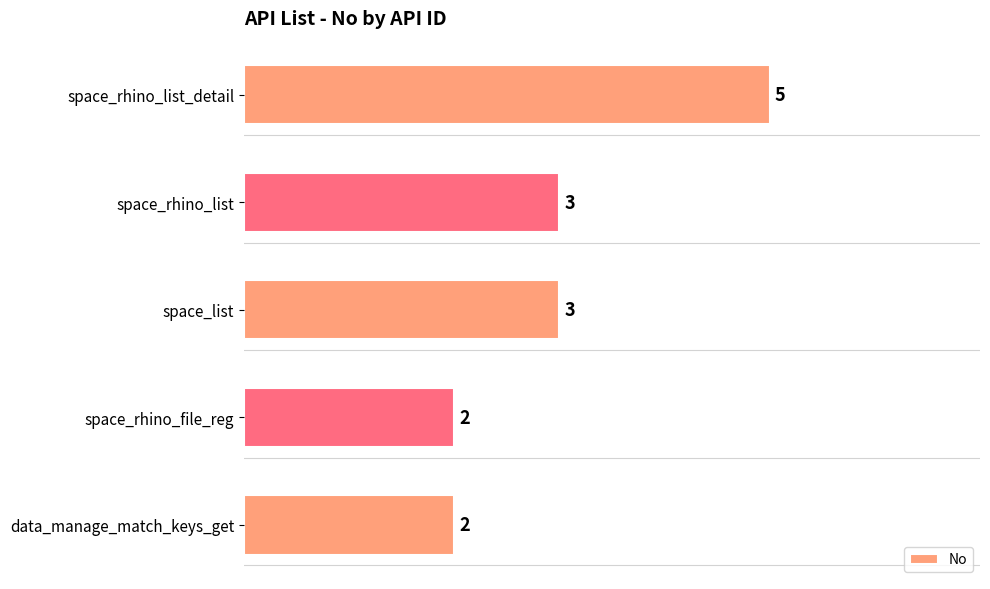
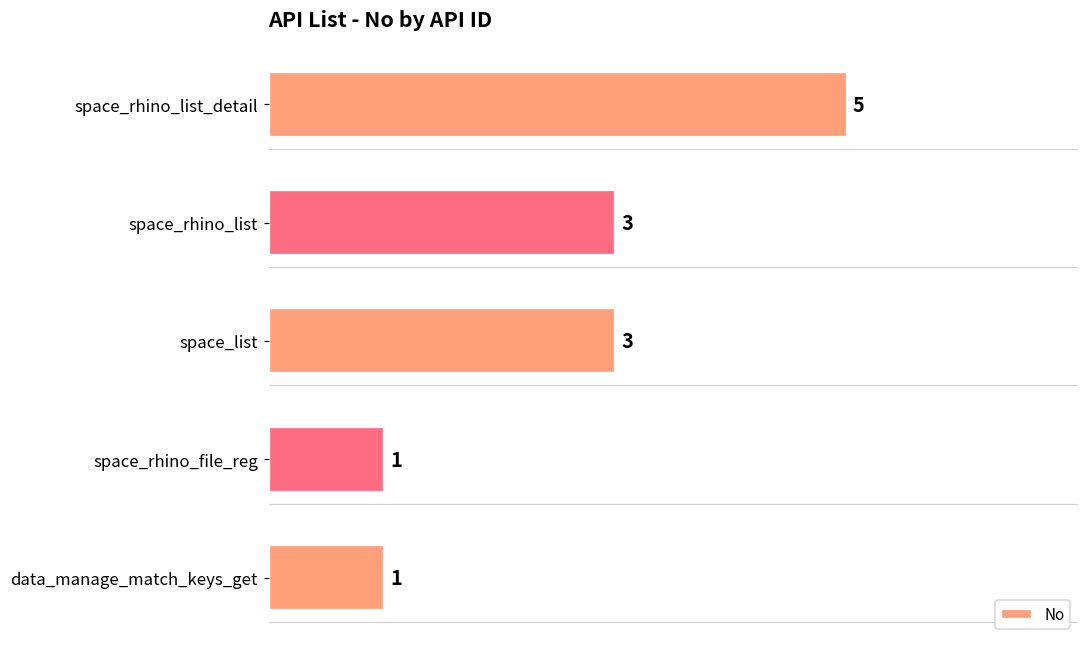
space_rhino_file_reg: 2 -> 1
data_manage_match_keys_get: 2 -> 1
